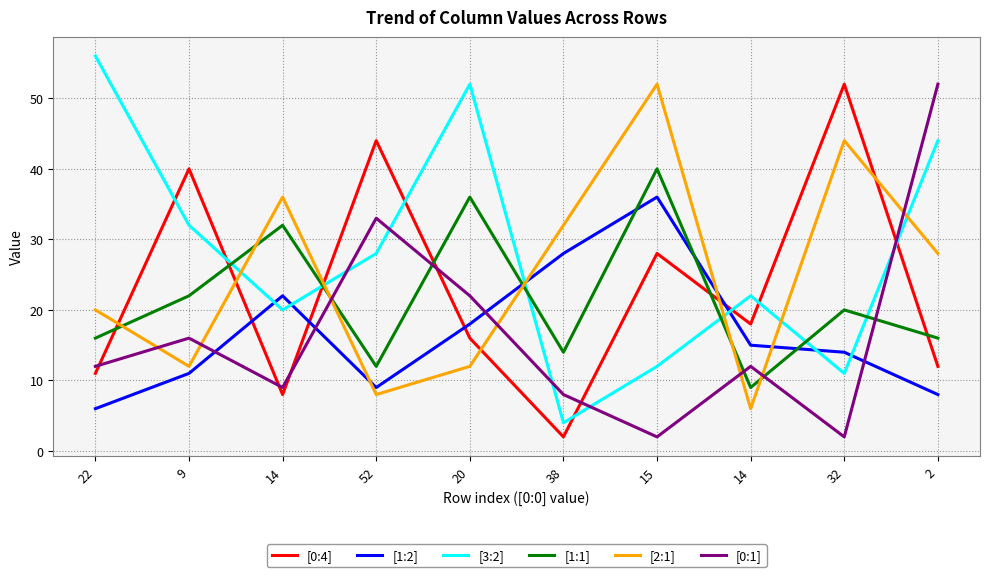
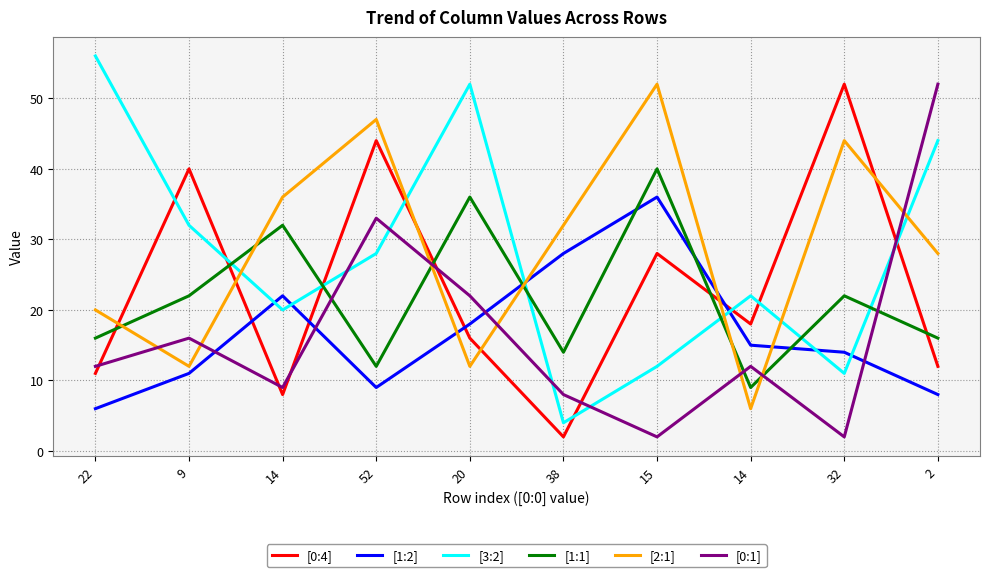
[2:1], 52: 8 -> 47
[1:1], 32: 20 -> 22
